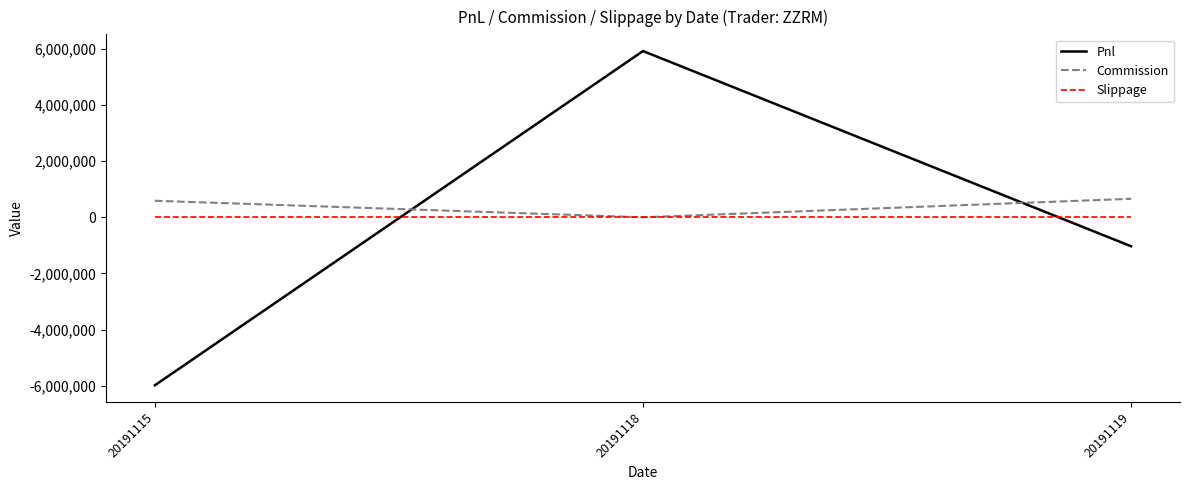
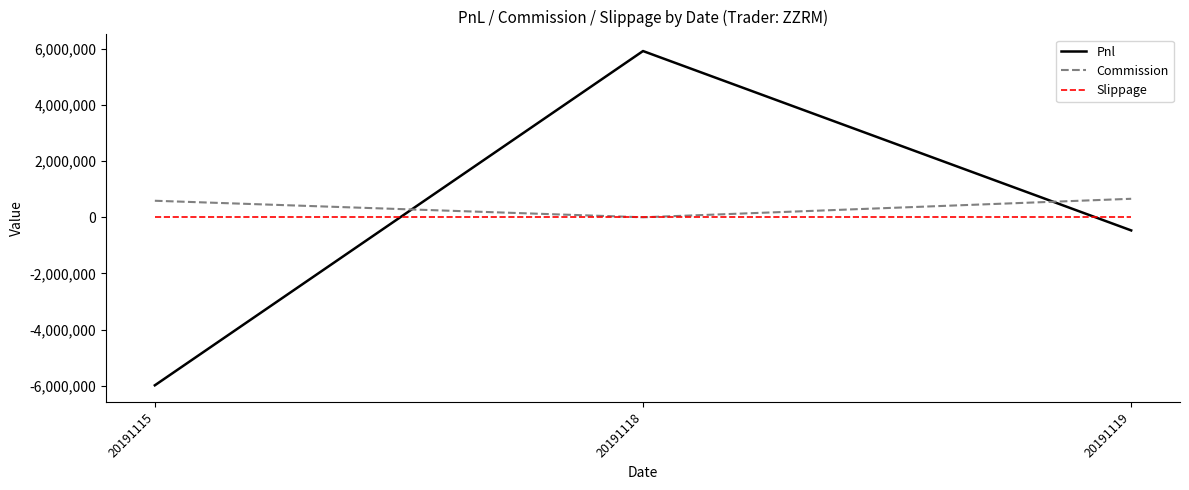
Pnl, 20191119: -1,000,000 -> -500,000
